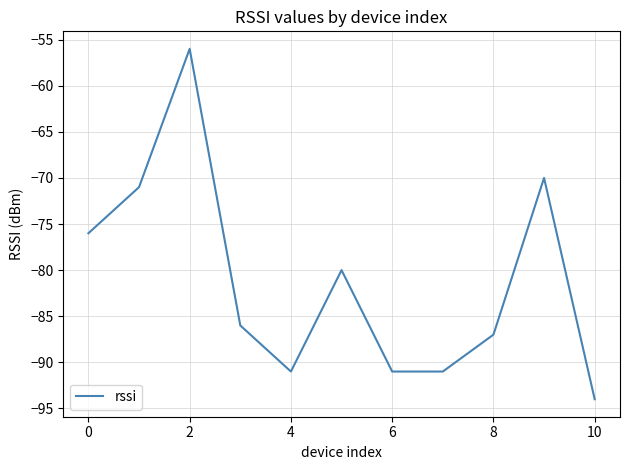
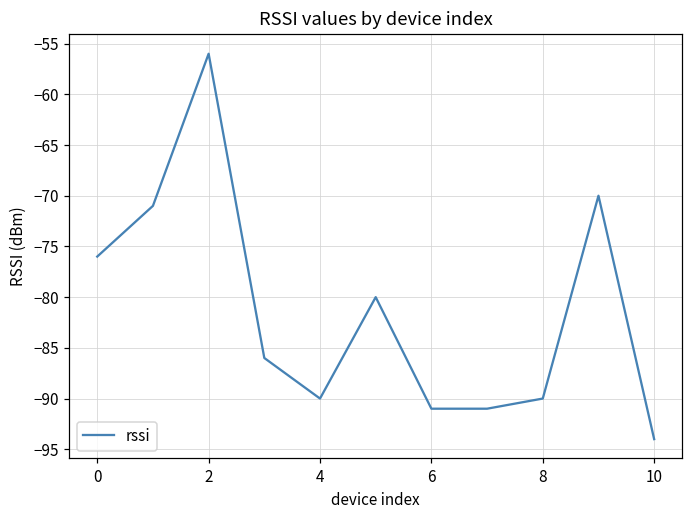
4: -91 -> -90
8: -87 -> -90
